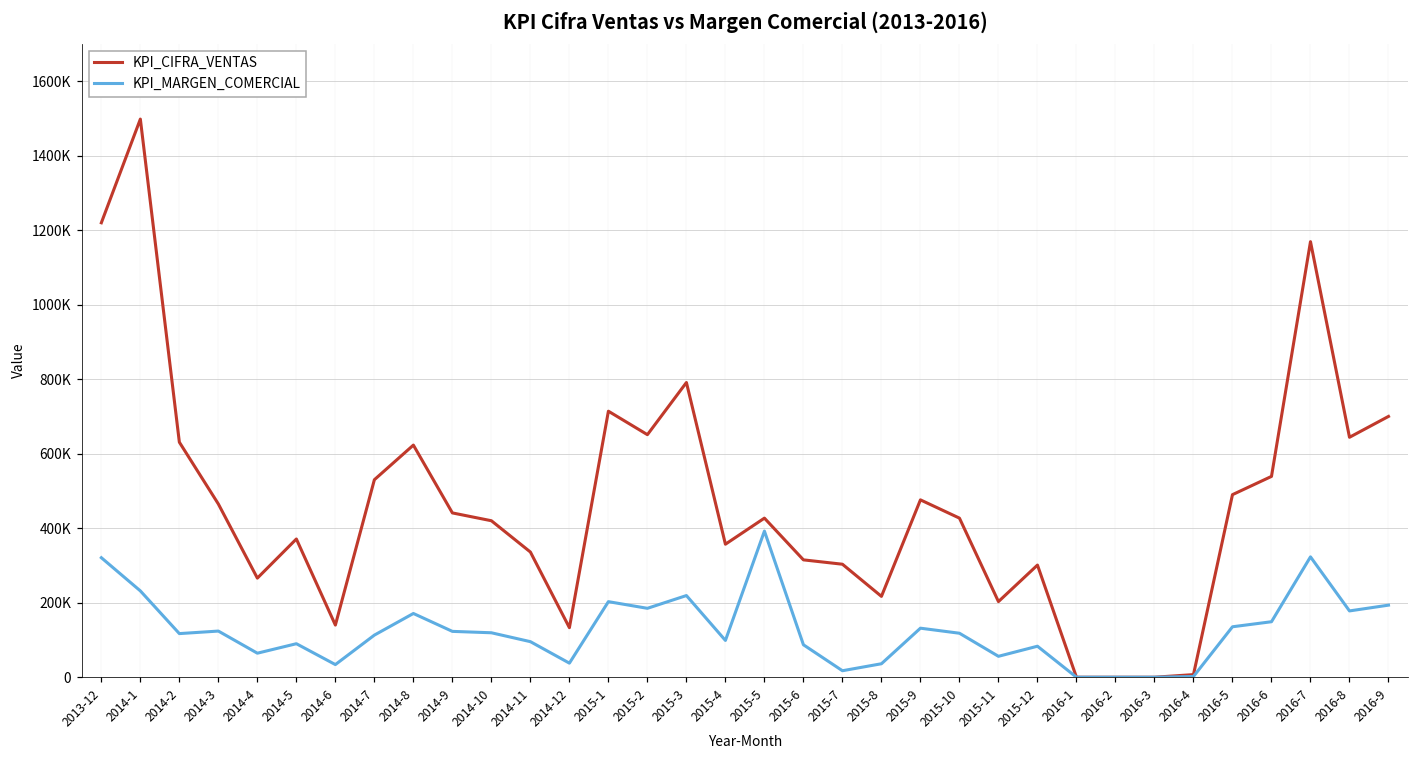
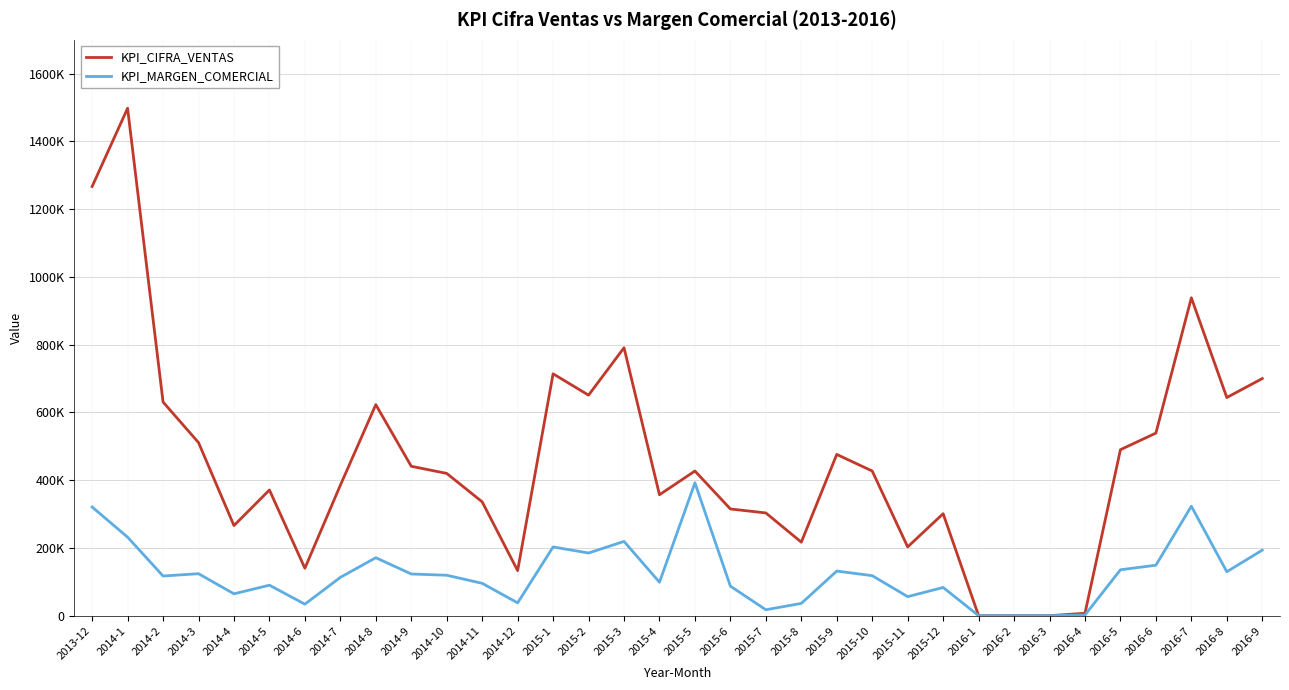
KPI_CIFRA_VENTAS, 2013-12: 1220000 -> 1270000
KPI_CIFRA_VENTAS, 2014-3: 460000 -> 510000
KPI_CIFRA_VENTAS, 2014-7: 530000 -> 390000
KPI_CIFRA_VENTAS, 2016-7: 1170000 -> 940000
KPI_MARGEN_COMERCIAL, 2016-8: 180000 -> 130000
